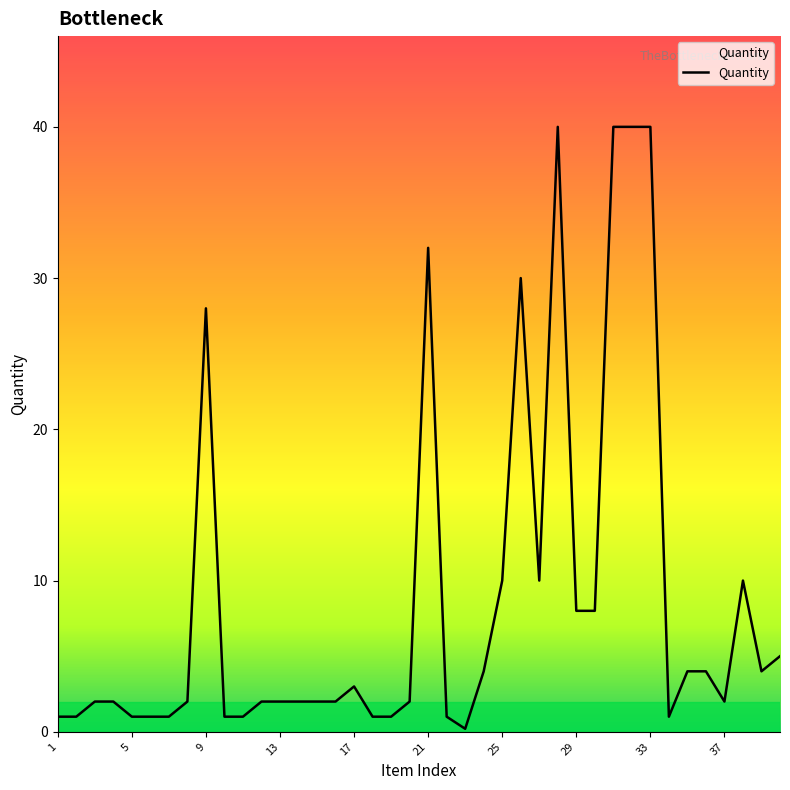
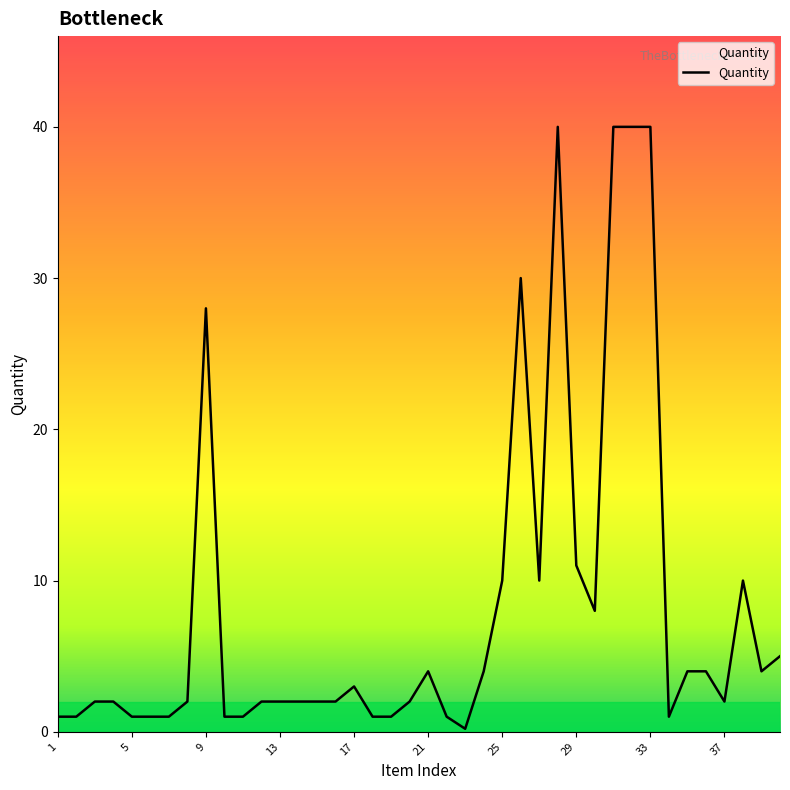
21: 32 -> 4
29: 8 -> 11
